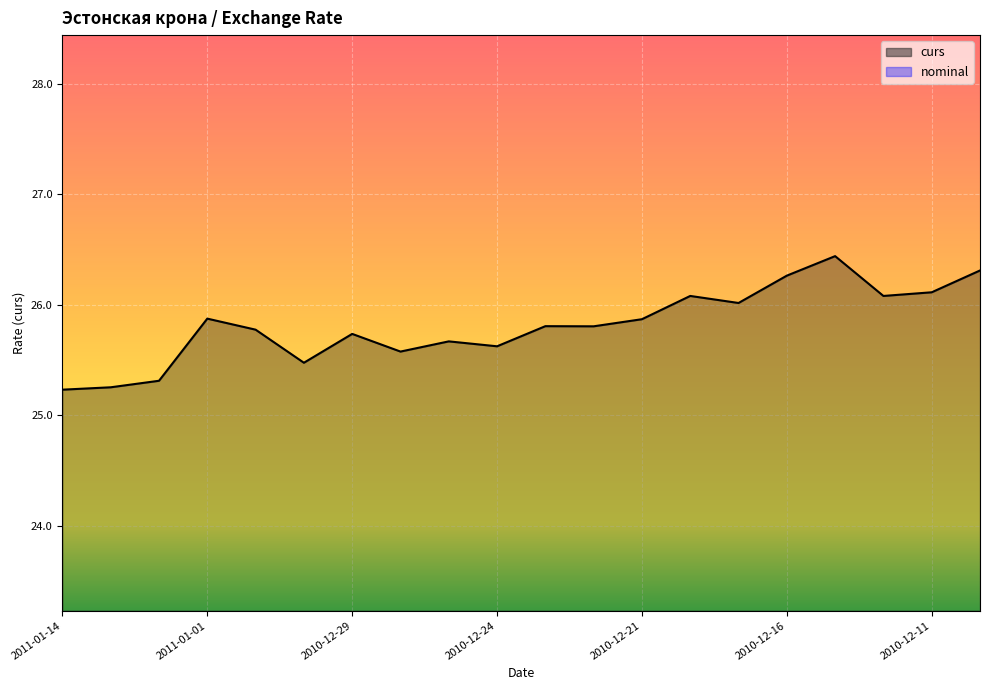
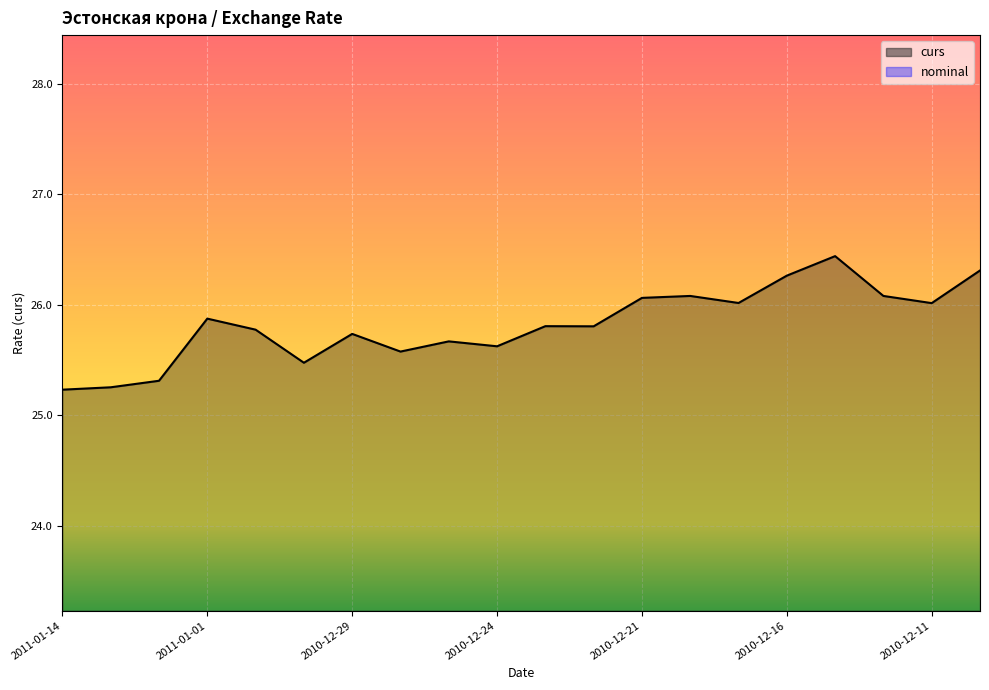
curs, 2010-12-21: 25.87 -> 26.06
curs, 2010-12-11: 26.11 -> 26.02
